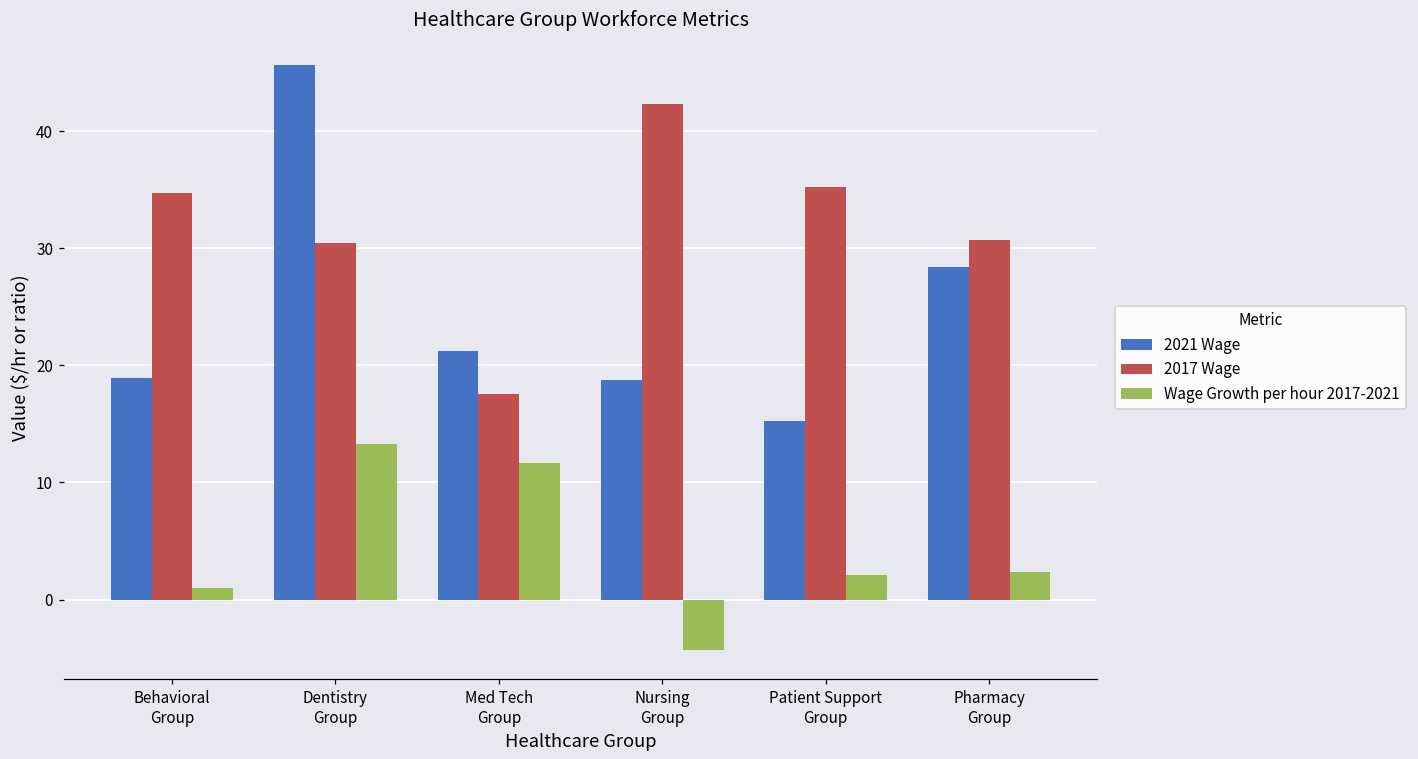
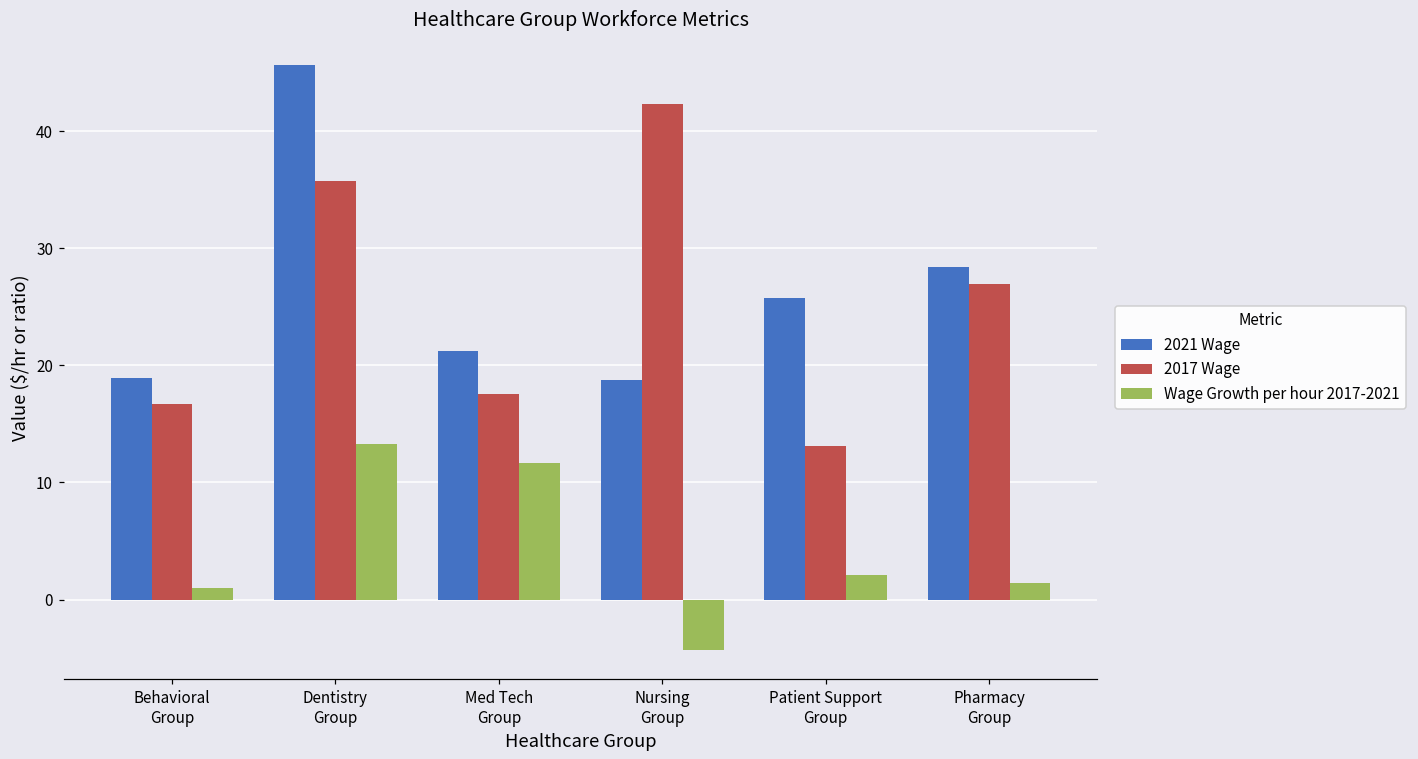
2017 Wage, Behavioral Group: 34.8 -> 16.7
2017 Wage, Dentistry Group: 30.5 -> 35.7
2021 Wage, Patient Support Group: 15.3 -> 25.7
2017 Wage, Patient Support Group: 35.2 -> 13.1
2017 Wage, Pharmacy Group: 30.7 -> 27.0
Wage Growth per hour 2017-2021, Pharmacy Group: 2.3 -> 1.4
